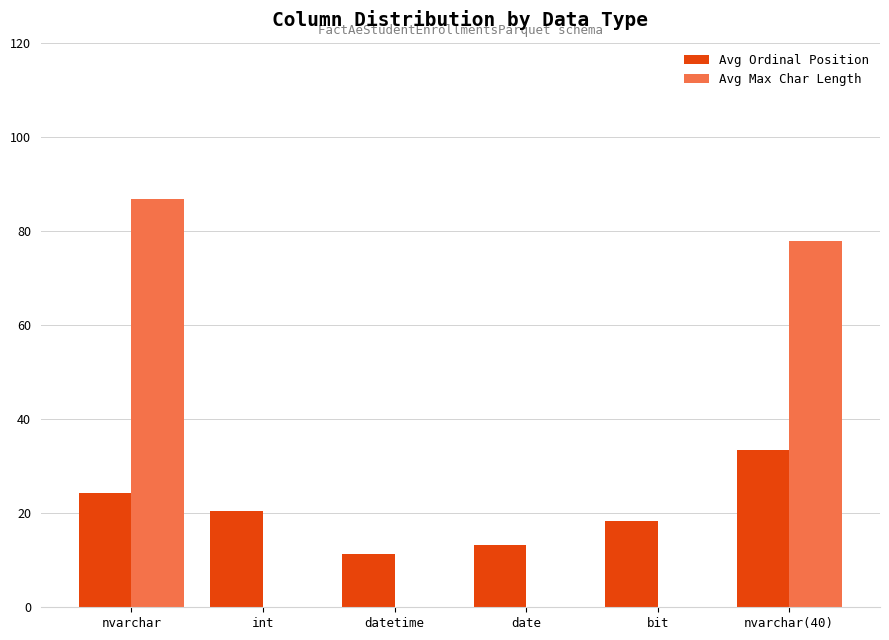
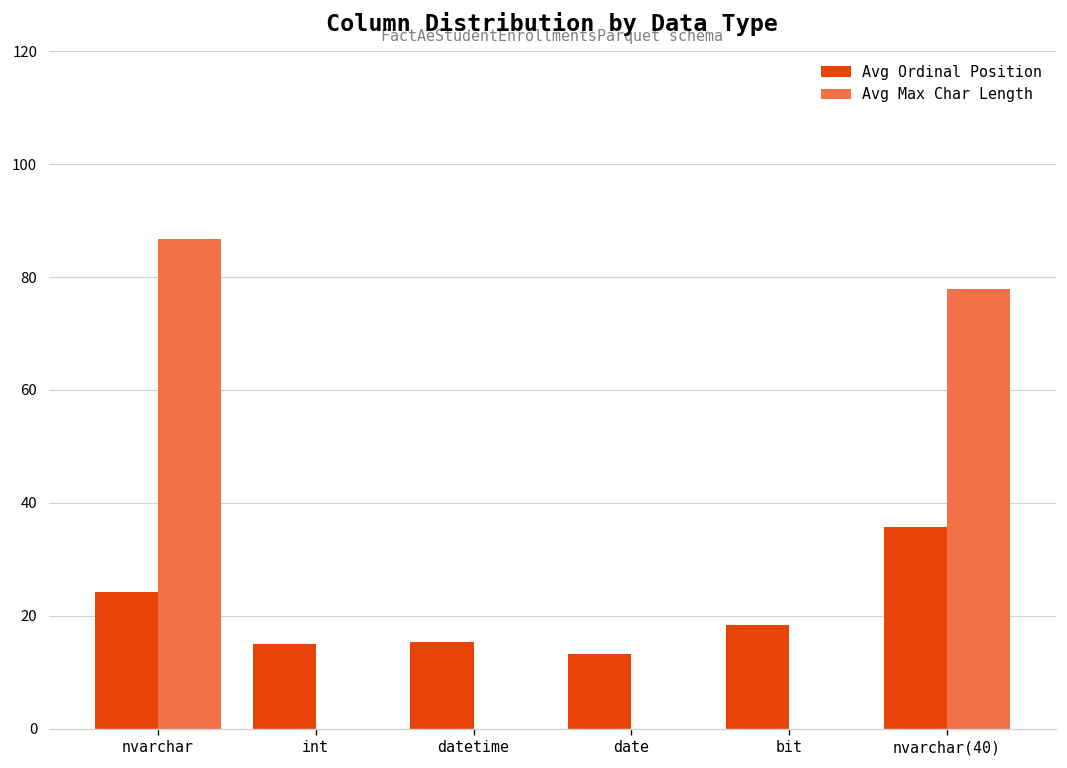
Avg Ordinal Position, int: 21 -> 15
Avg Ordinal Position, datetime: 11 -> 15
Avg Ordinal Position, nvarchar(40): 34 -> 36
